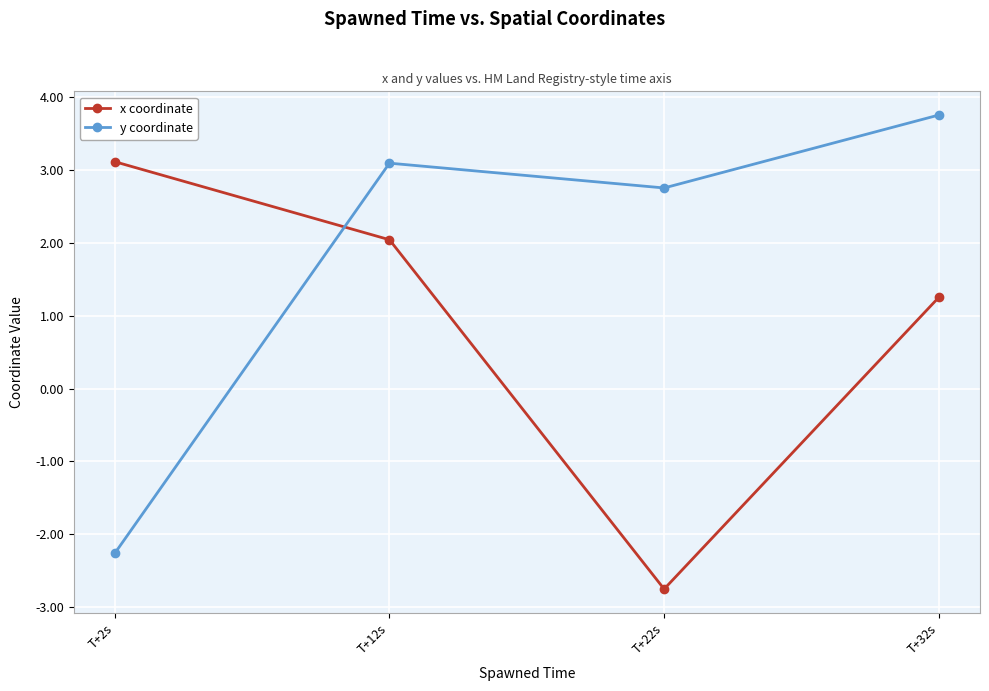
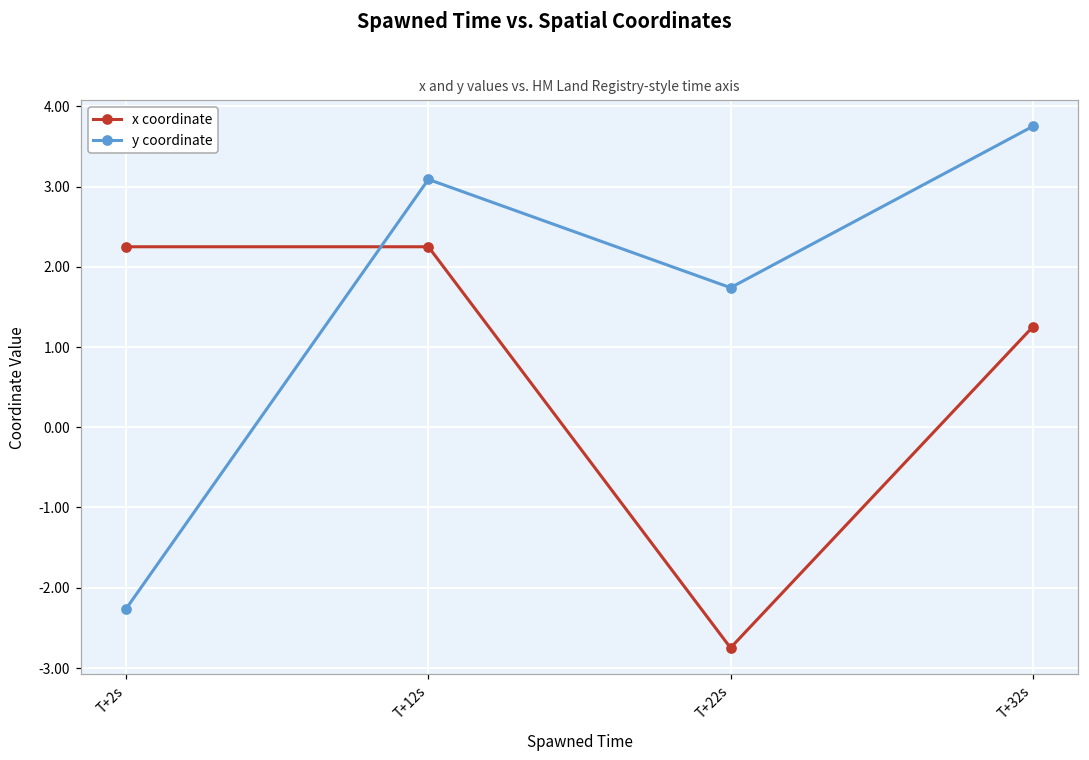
x coordinate, T+2s: 3.1 -> 2.3
x coordinate, T+12s: 2.0 -> 2.3
y coordinate, T+22s: 2.8 -> 1.7
